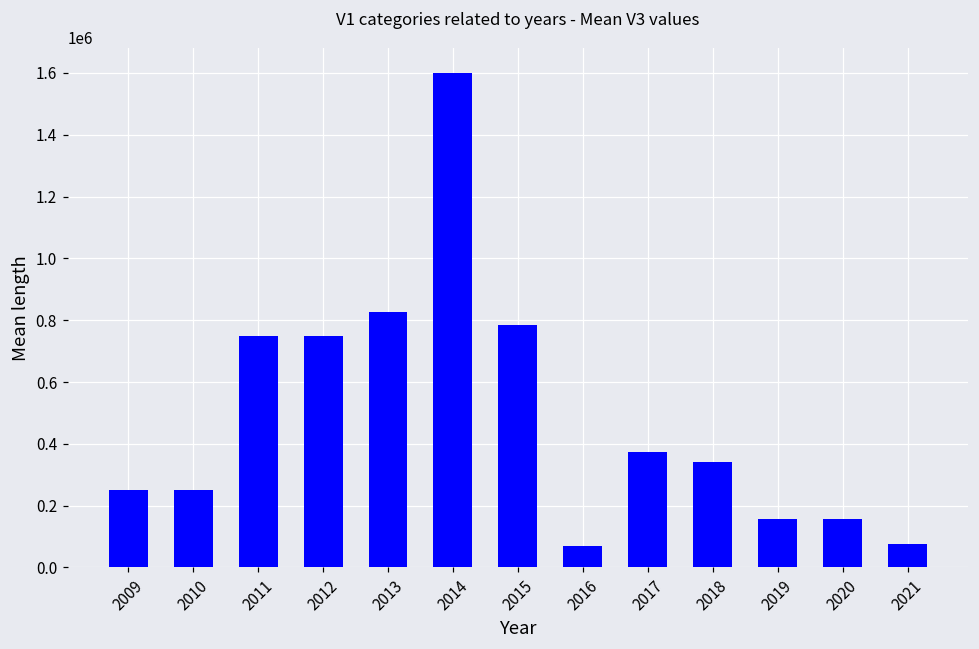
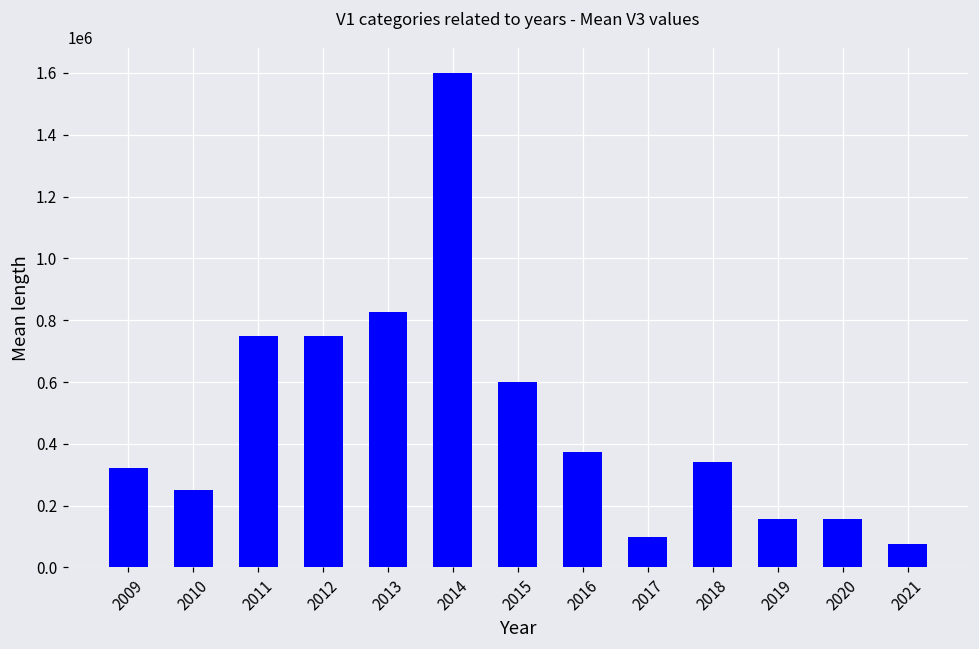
2009: 250000 -> 320000
2015: 780000 -> 600000
2016: 70000 -> 380000
2017: 380000 -> 100000
